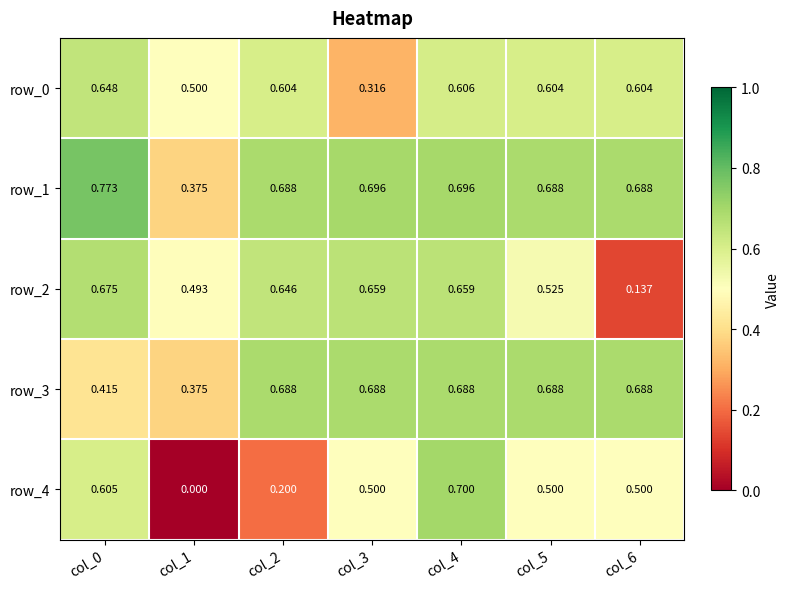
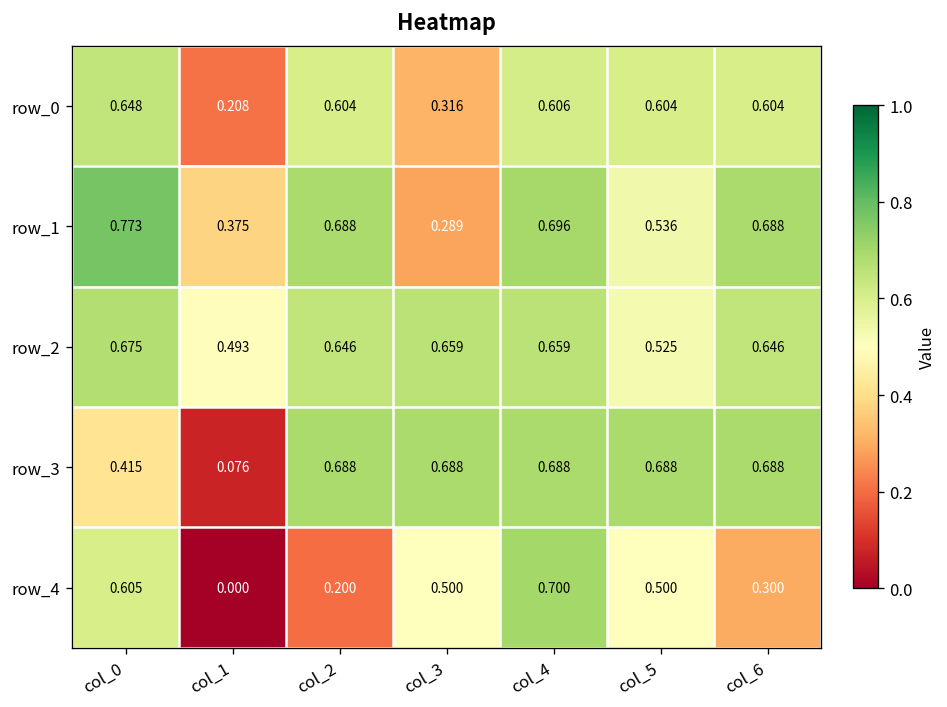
row_0, col_1: 0.500 -> 0.208
row_1, col_3: 0.696 -> 0.289
row_1, col_5: 0.688 -> 0.536
row_2, col_6: 0.137 -> 0.646
row_3, col_1: 0.375 -> 0.076
row_4, col_6: 0.500 -> 0.300
